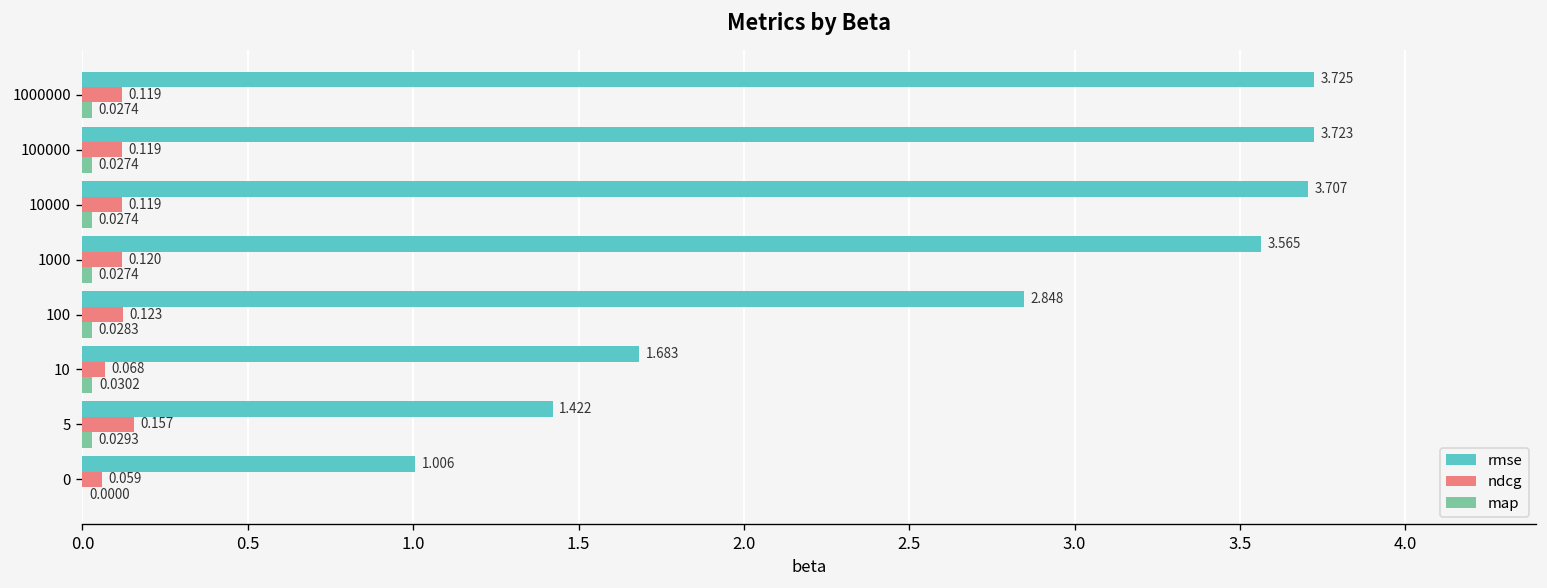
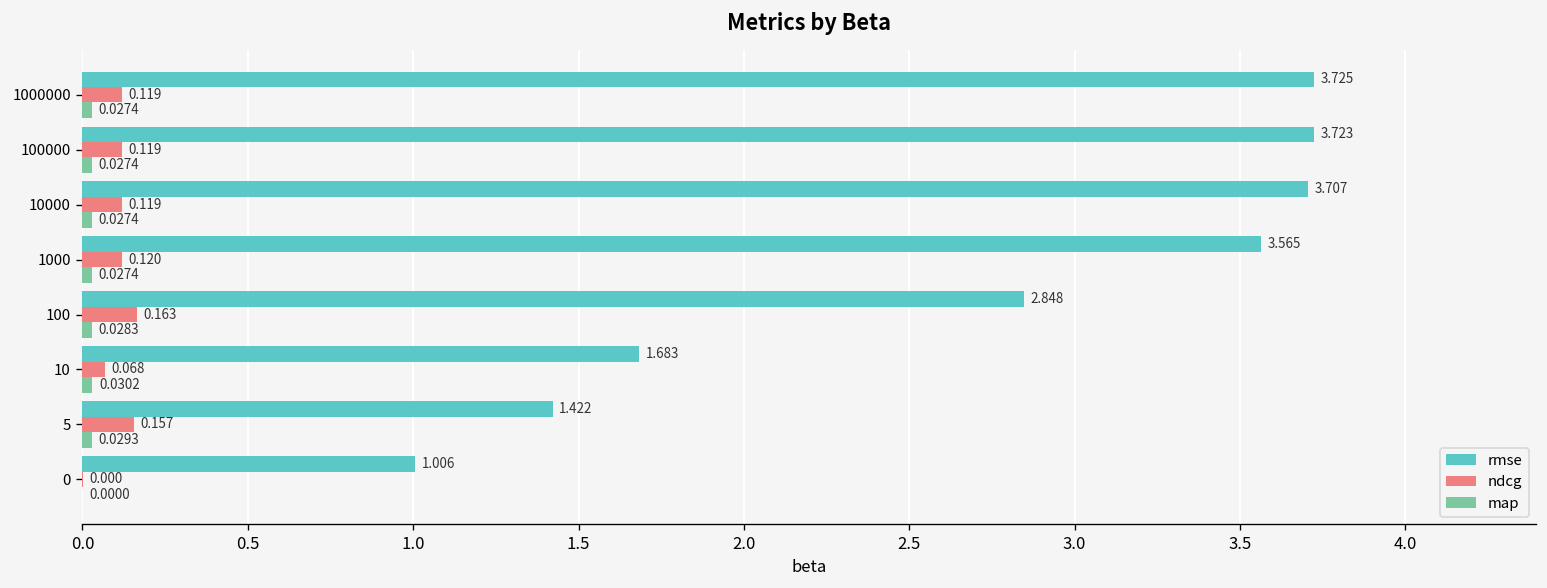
ndcg, 100: 0.123 -> 0.163
ndcg, 0: 0.059 -> 0.000
